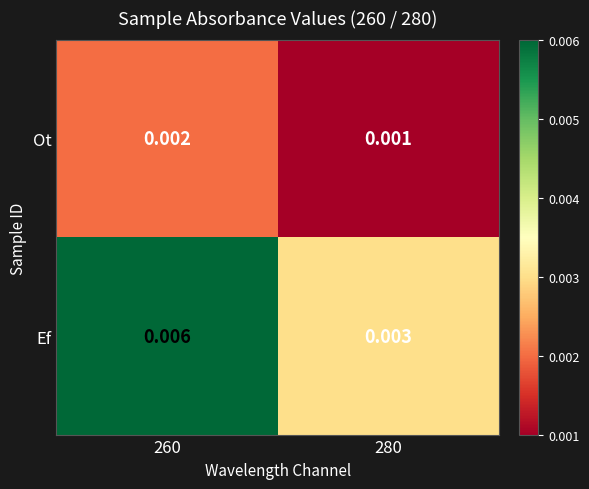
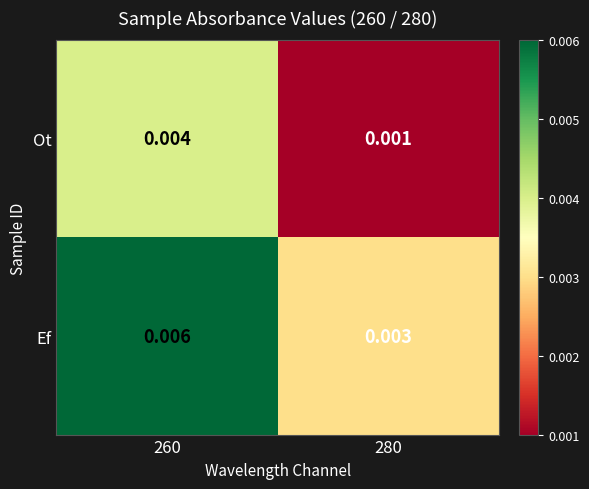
Ot, 260: 0.002 -> 0.004
